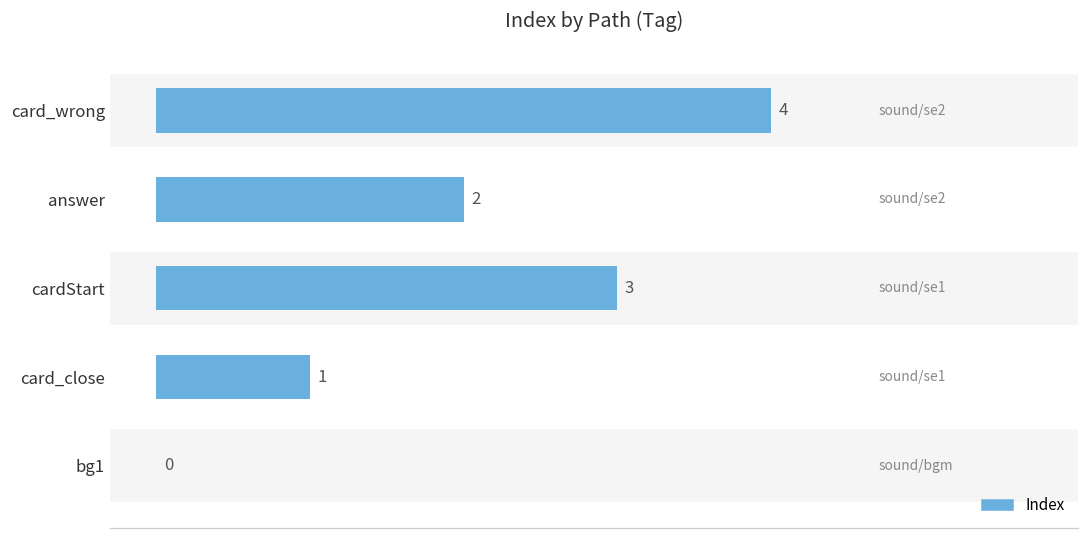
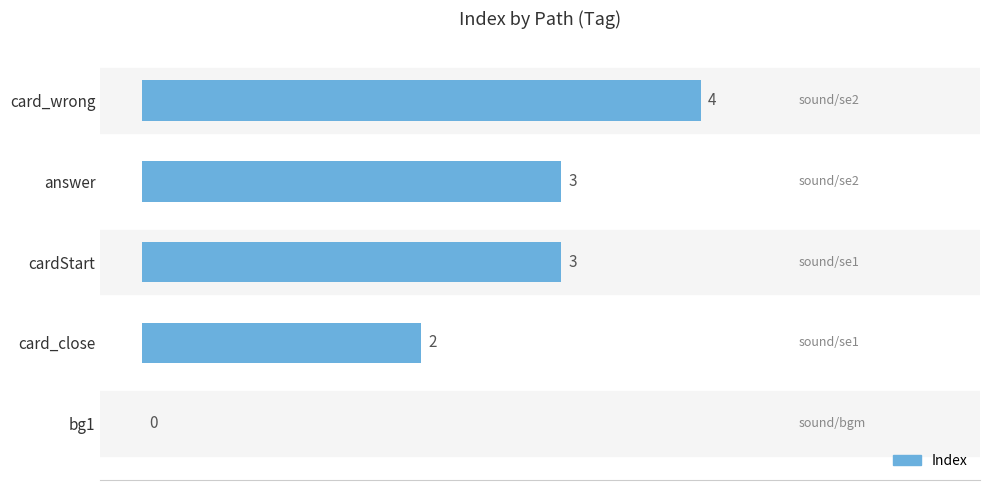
answer: 2 -> 3
card_close: 1 -> 2
